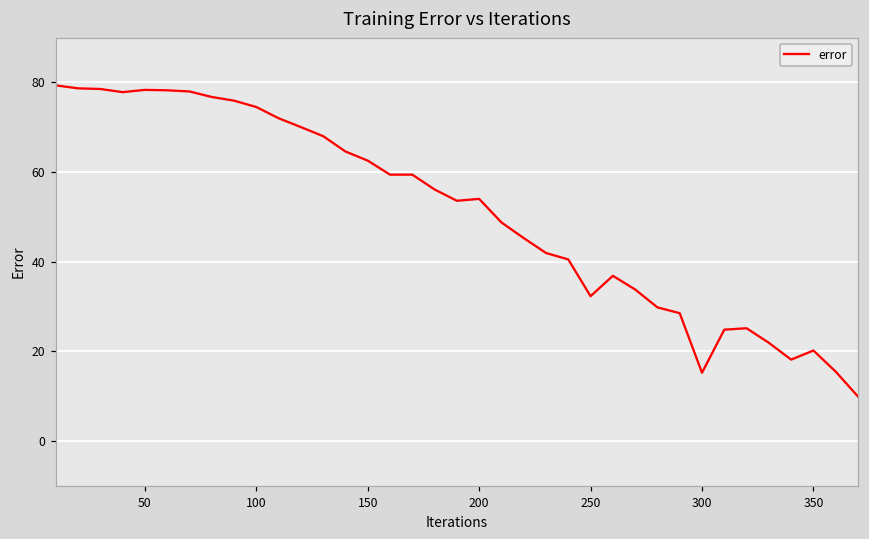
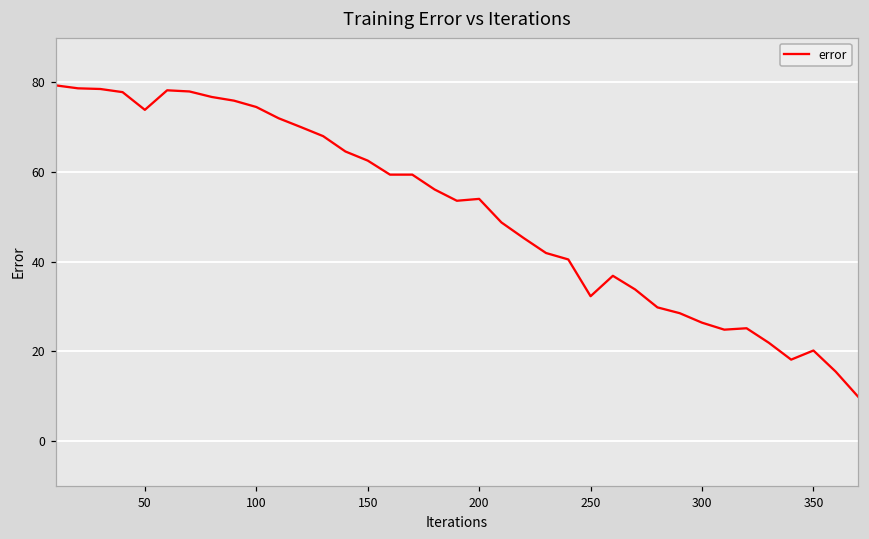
50: 78 -> 74
300: 15 -> 26
